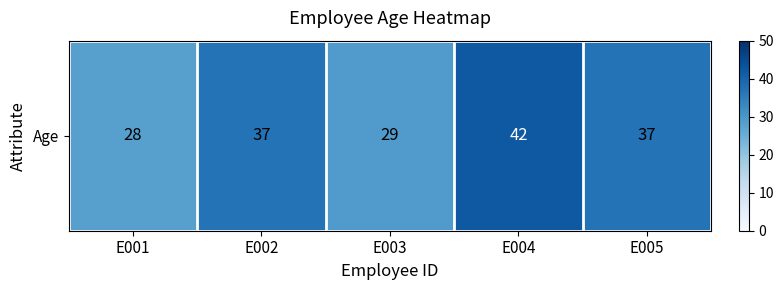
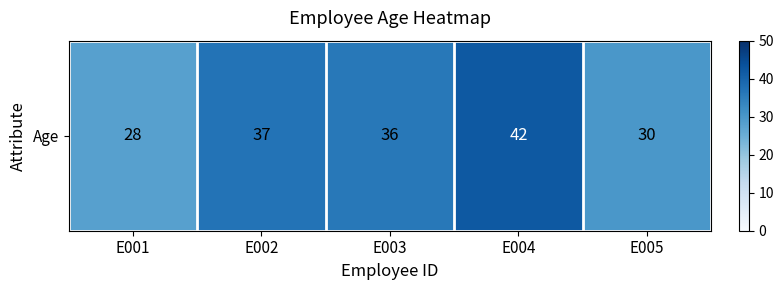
Age, E003: 29 -> 36
Age, E005: 37 -> 30
